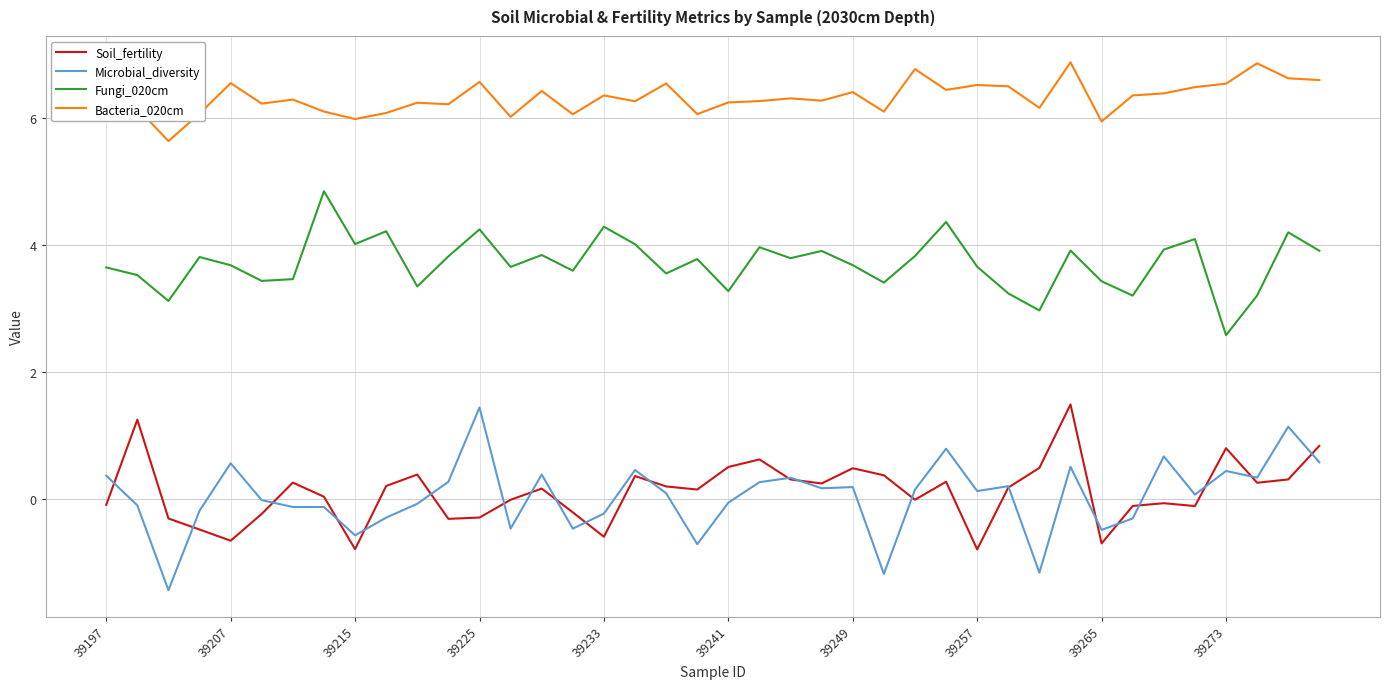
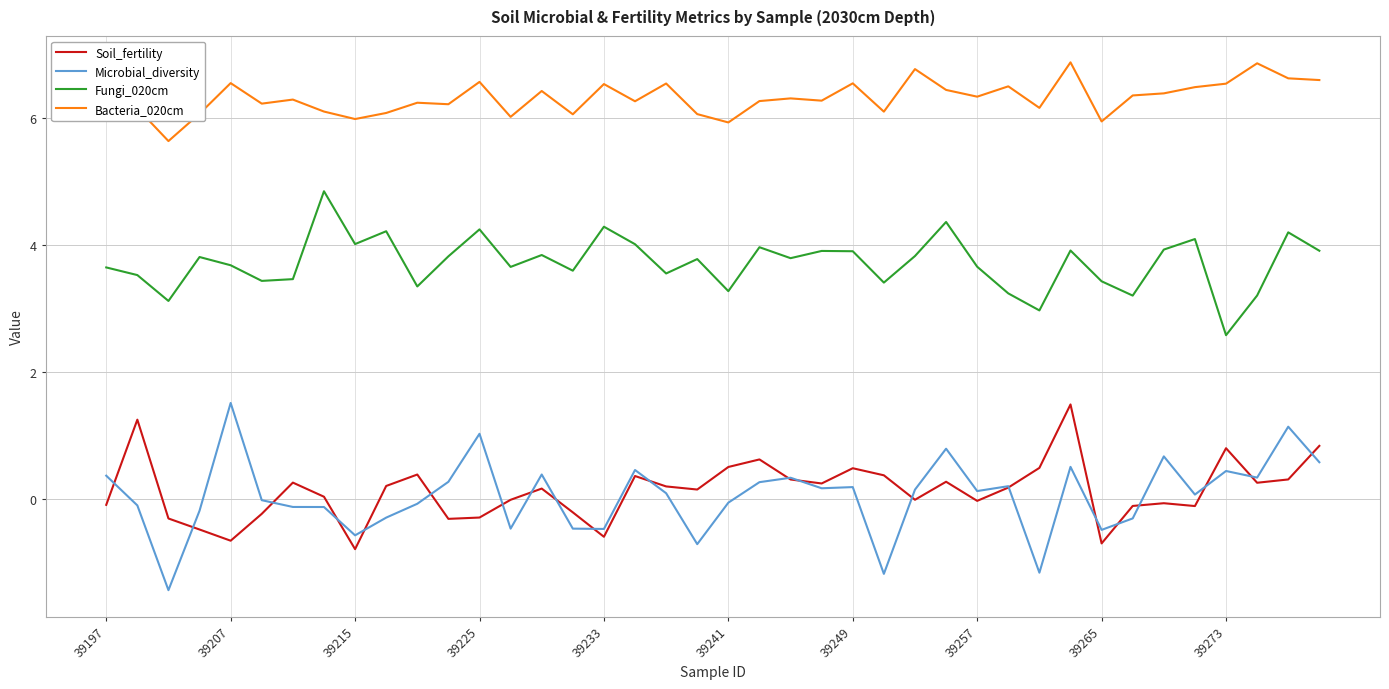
Microbial_diversity, 39207: 0.6 -> 1.5
Microbial_diversity, 39225: 1.4 -> 1.0
Microbial_diversity, 39233: -0.2 -> -0.5
Bacteria_020cm, 39233: 6.4 -> 6.5
Bacteria_020cm, 39241: 6.2 -> 5.9
Fungi_020cm, 39249: 3.7 -> 3.9
Bacteria_020cm, 39249: 6.4 -> 6.6
Soil_fertility, 39257: -0.8 -> 0.0
Bacteria_020cm, 39257: 6.5 -> 6.3
